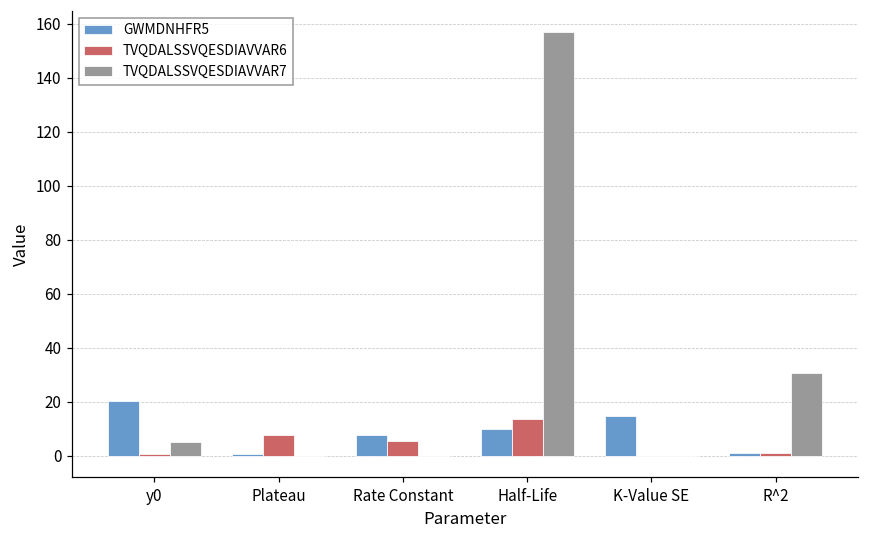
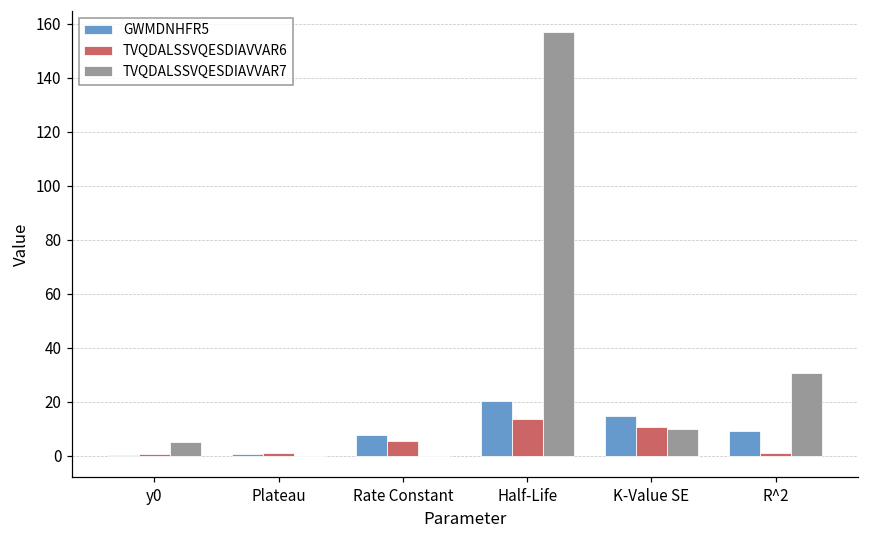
GWMDNHFR5, y0: 20 -> 0
TVQDALSSVQESDIAVVAR6, Plateau: 8 -> 1
GWMDNHFR5, Half-Life: 10 -> 20
TVQDALSSVQESDIAVVAR6, K-Value SE: 0 -> 11
TVQDALSSVQESDIAVVAR7, K-Value SE: 0 -> 10
GWMDNHFR5, R^2: 1 -> 9
